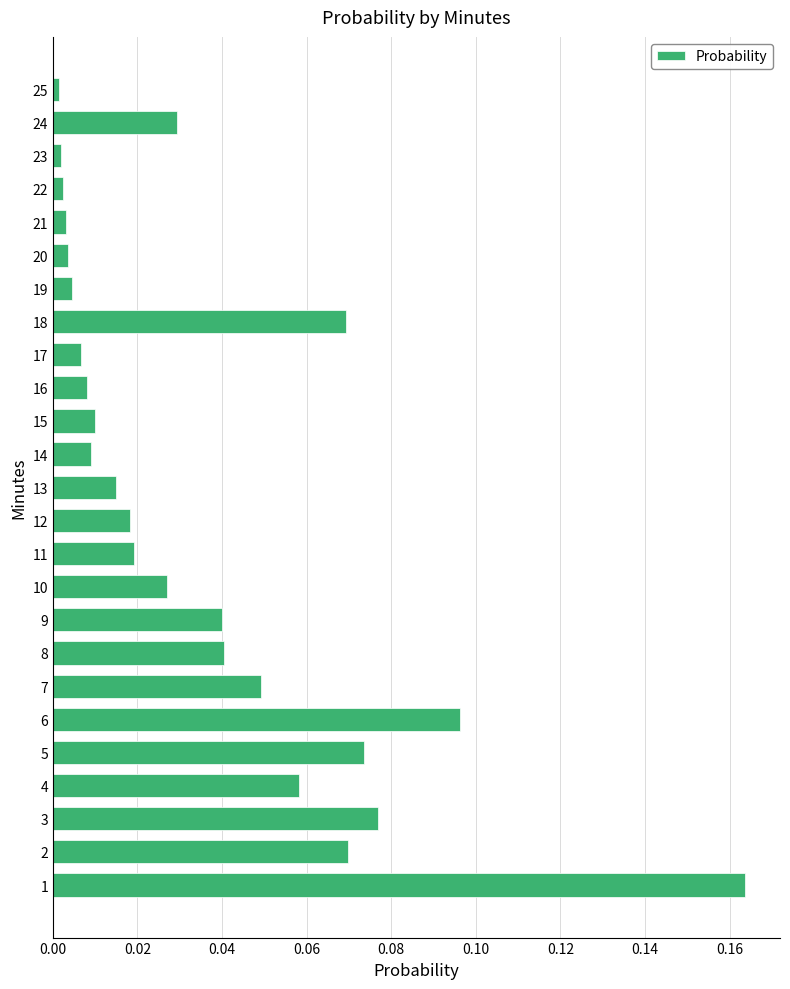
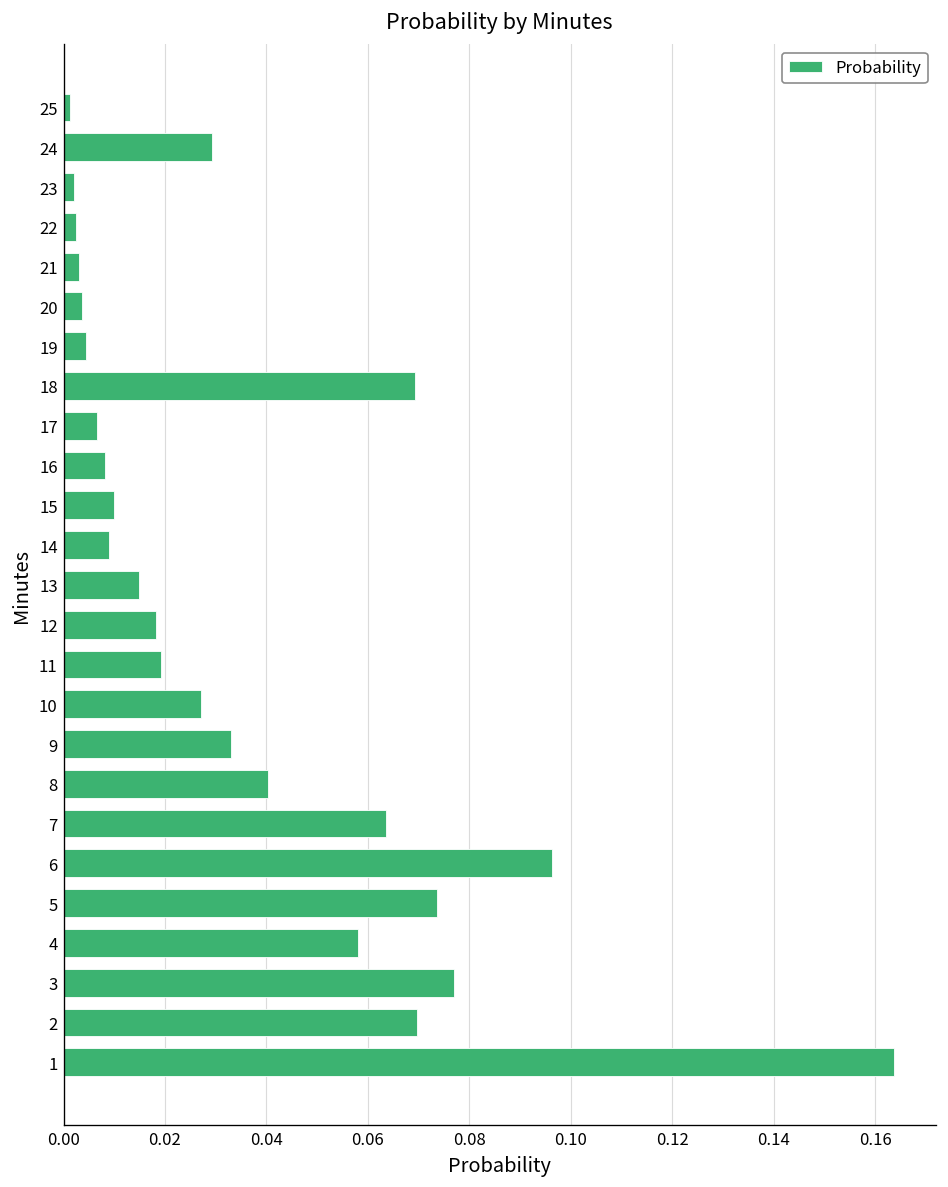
9: 0.040 -> 0.033
7: 0.049 -> 0.064
